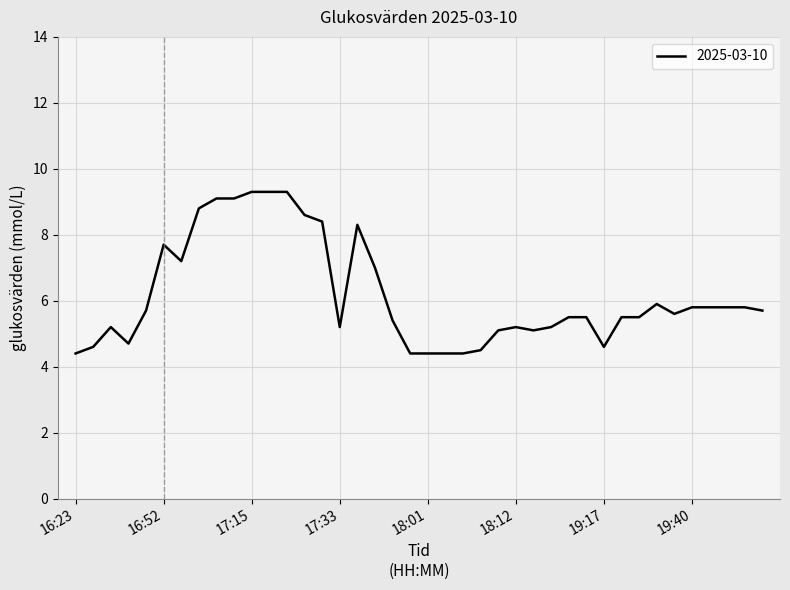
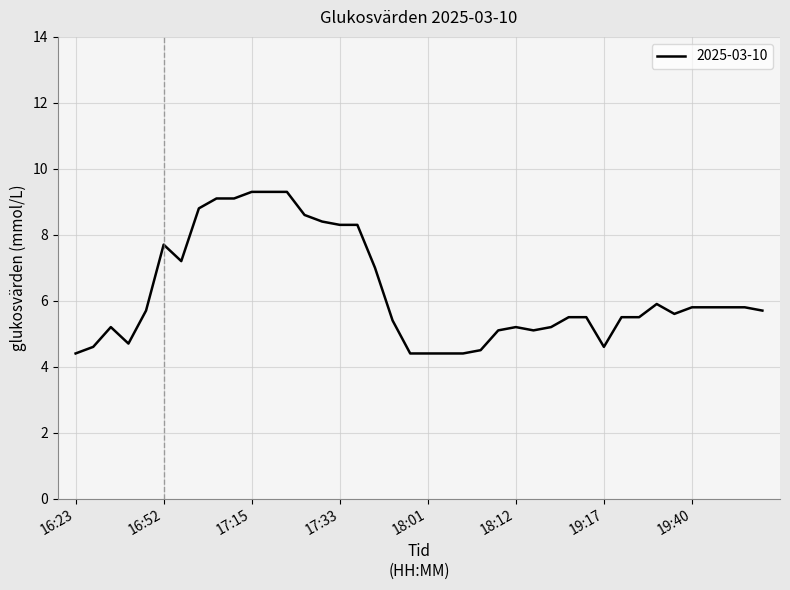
17:33: 5.2 -> 8.3
